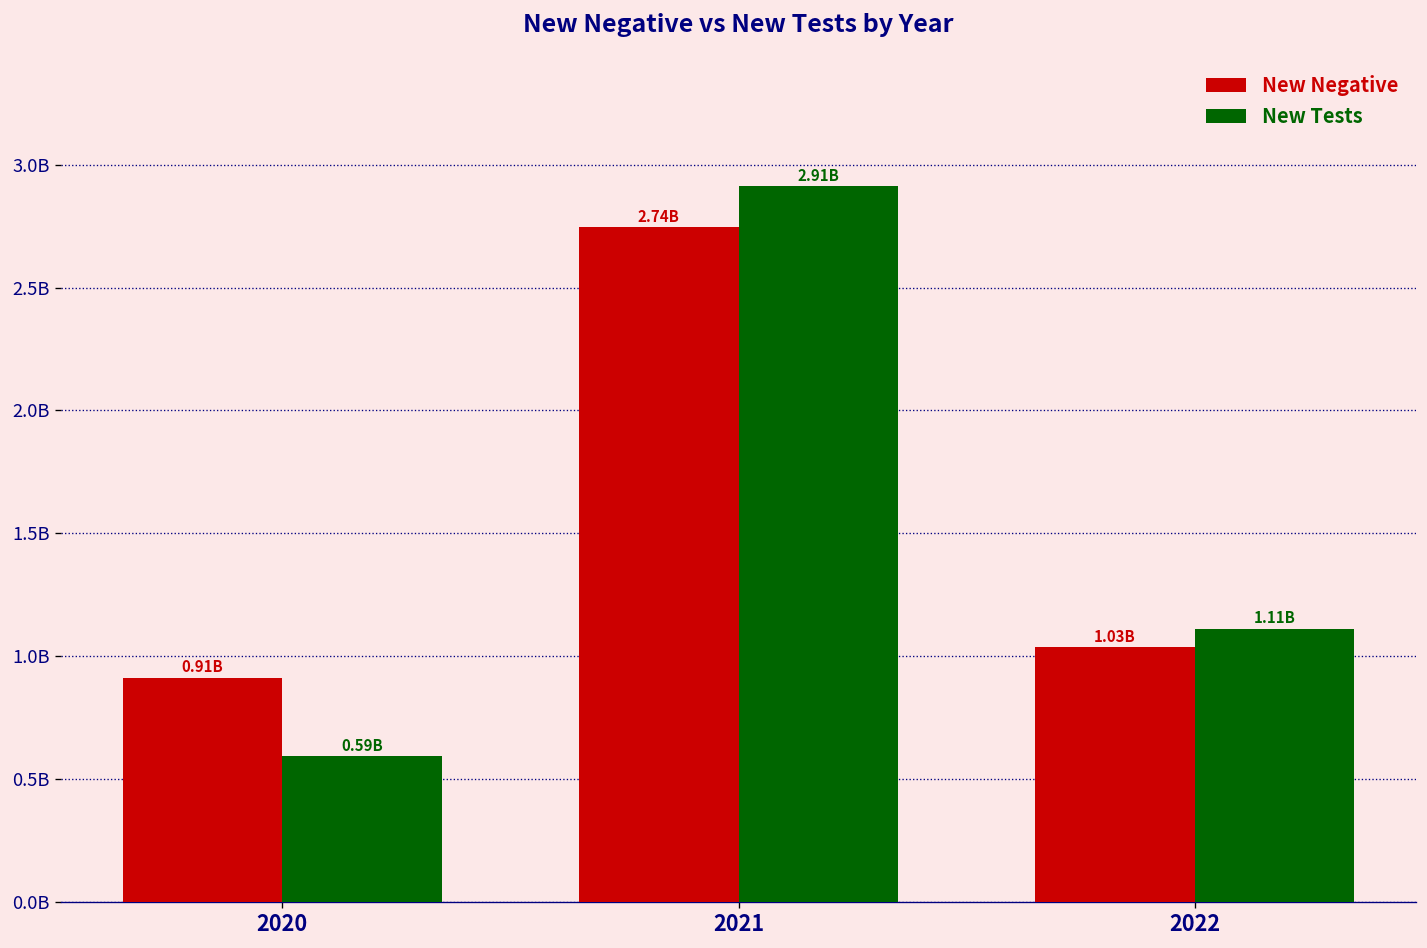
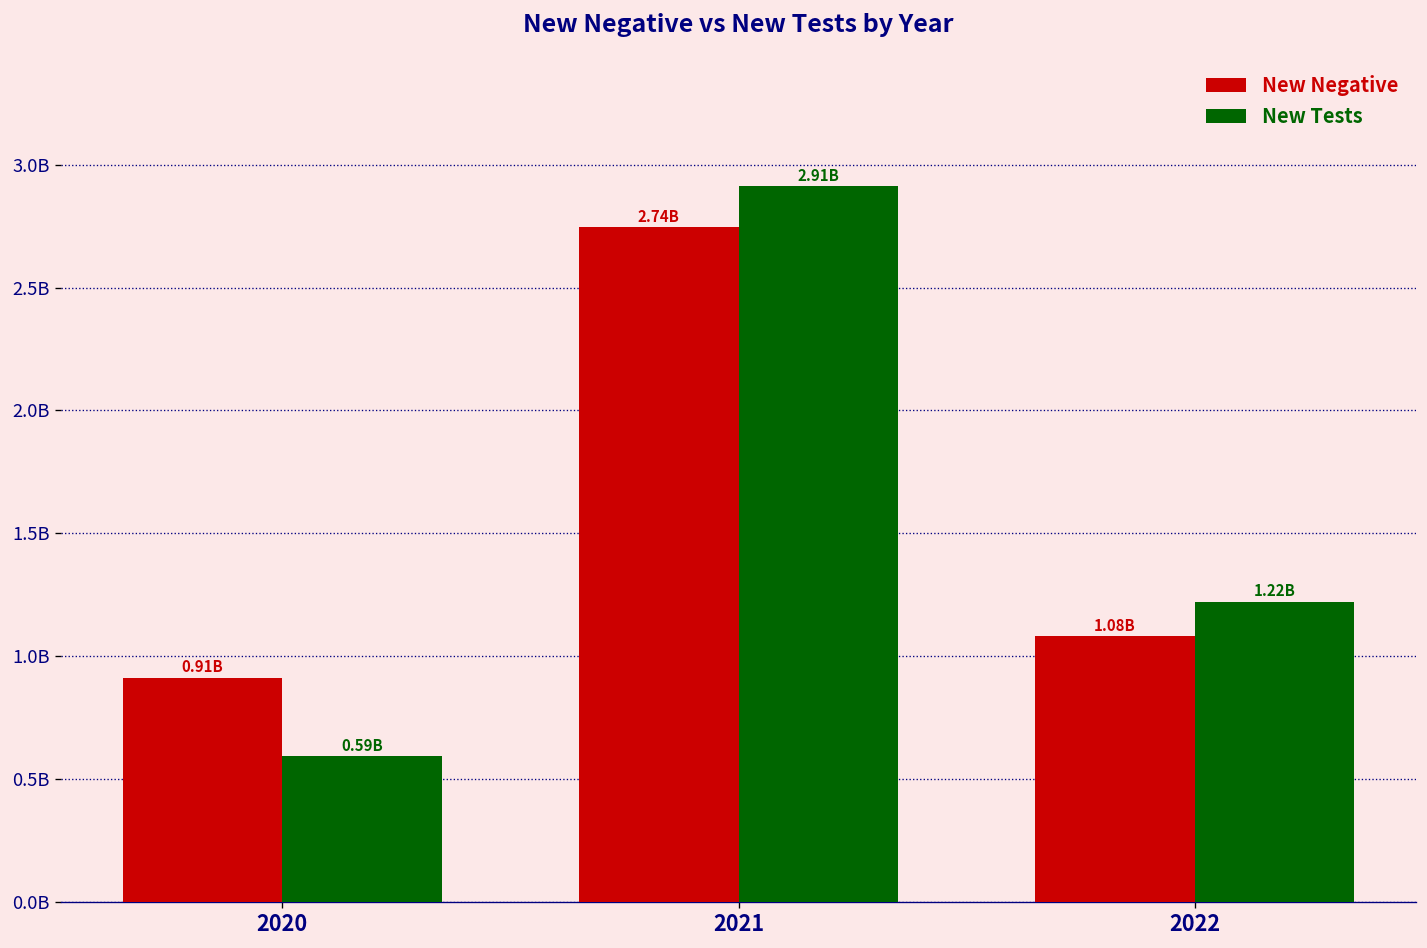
New Negative, 2022: 1.03B -> 1.08B
New Tests, 2022: 1.11B -> 1.22B
